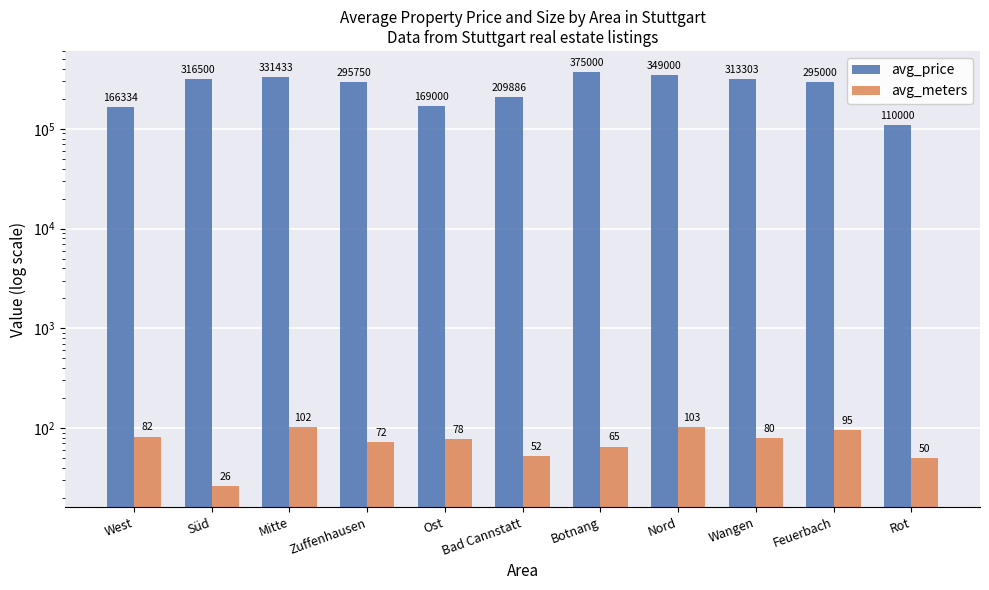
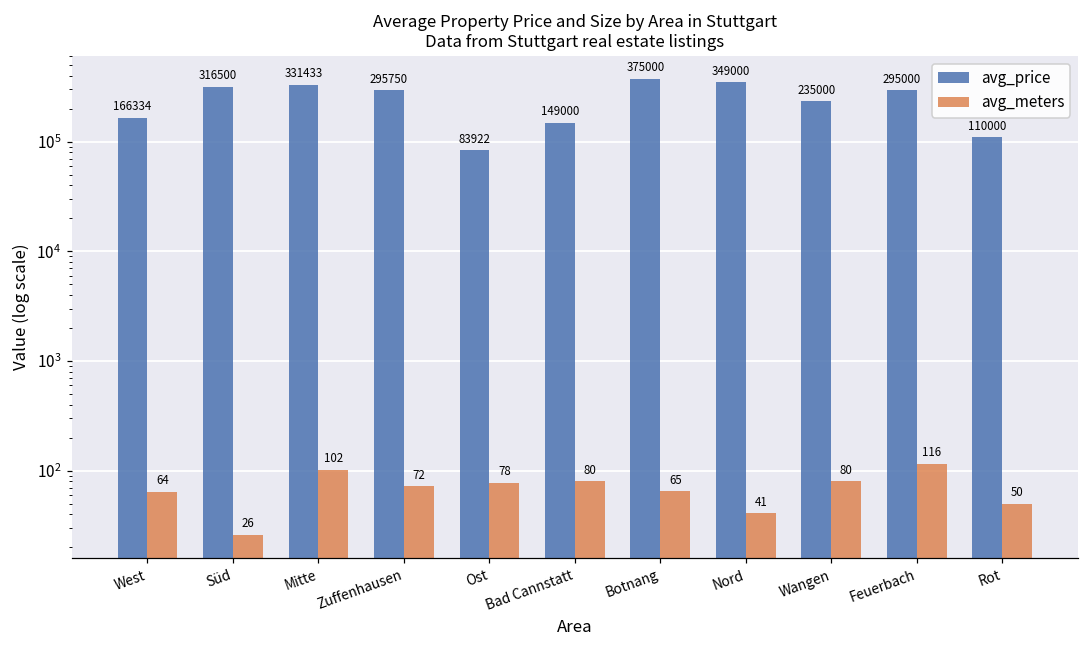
avg_meters, West: 82 -> 64
avg_price, Ost: 169000 -> 83922
avg_price, Bad Cannstatt: 209886 -> 149000
avg_meters, Bad Cannstatt: 52 -> 80
avg_meters, Nord: 103 -> 41
avg_price, Wangen: 313303 -> 235000
avg_meters, Feuerbach: 95 -> 116
